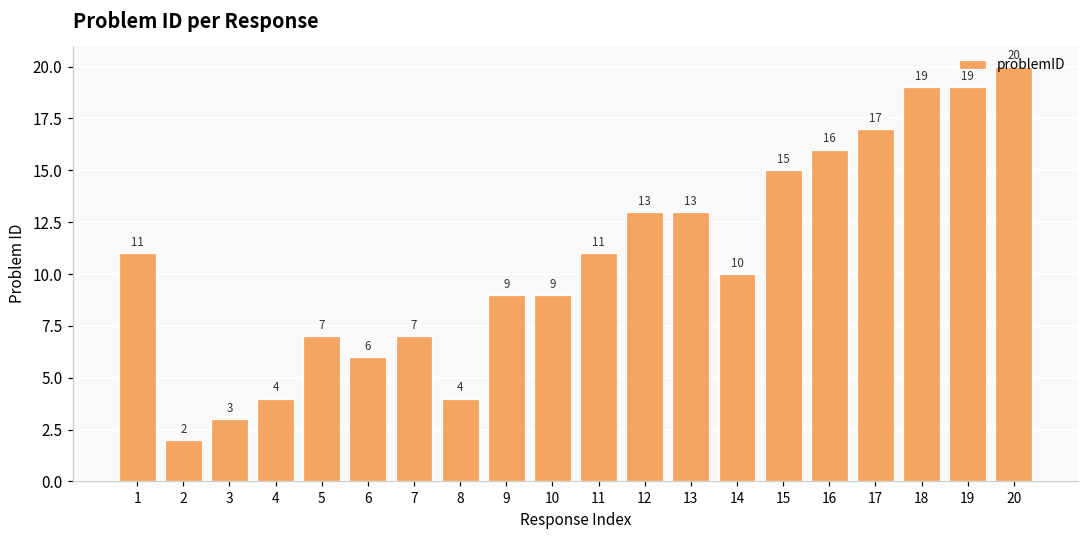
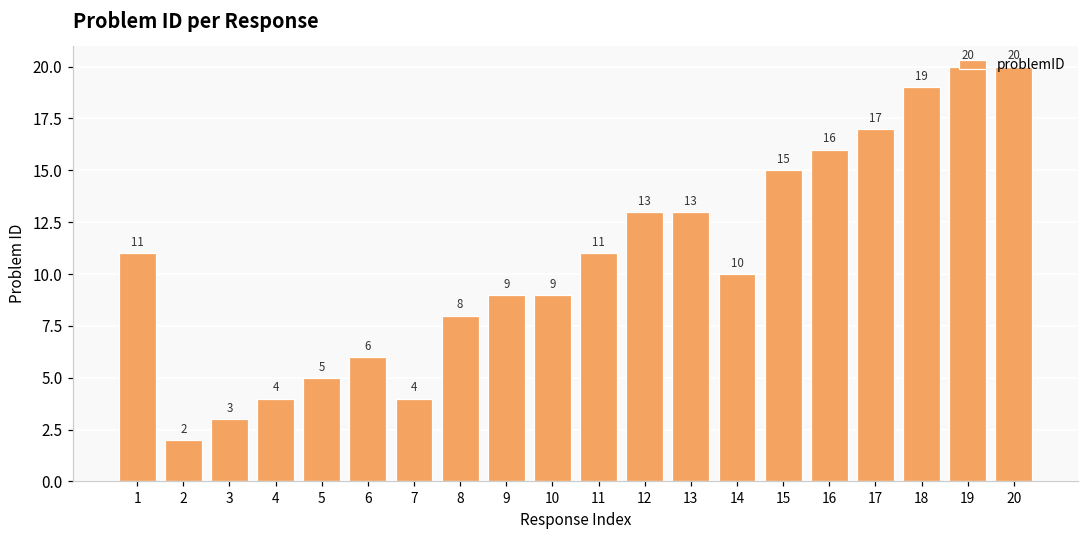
5: 7 -> 5
7: 7 -> 4
8: 4 -> 8
19: 19 -> 20
